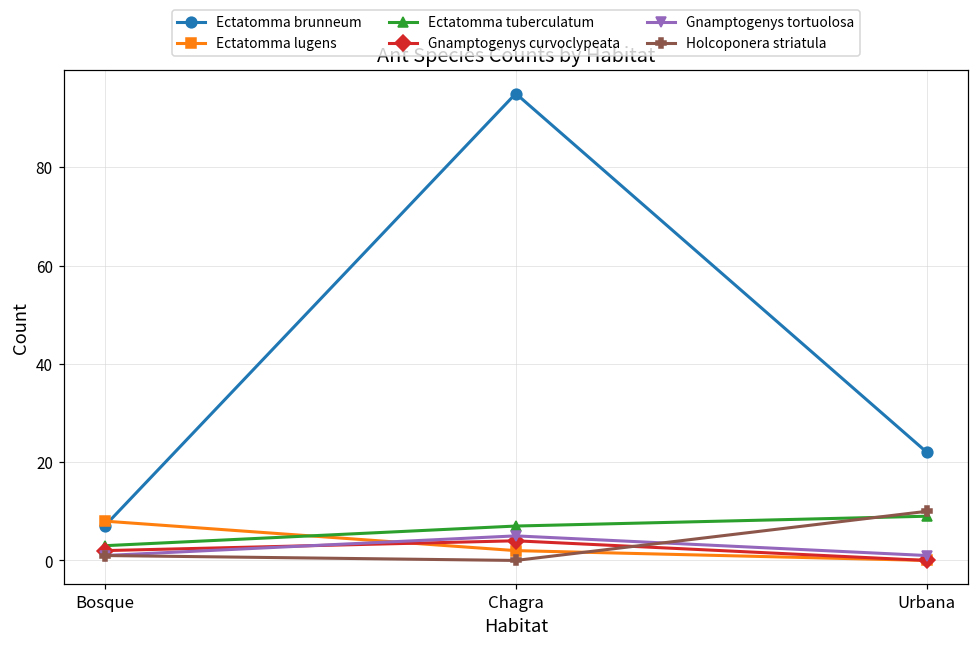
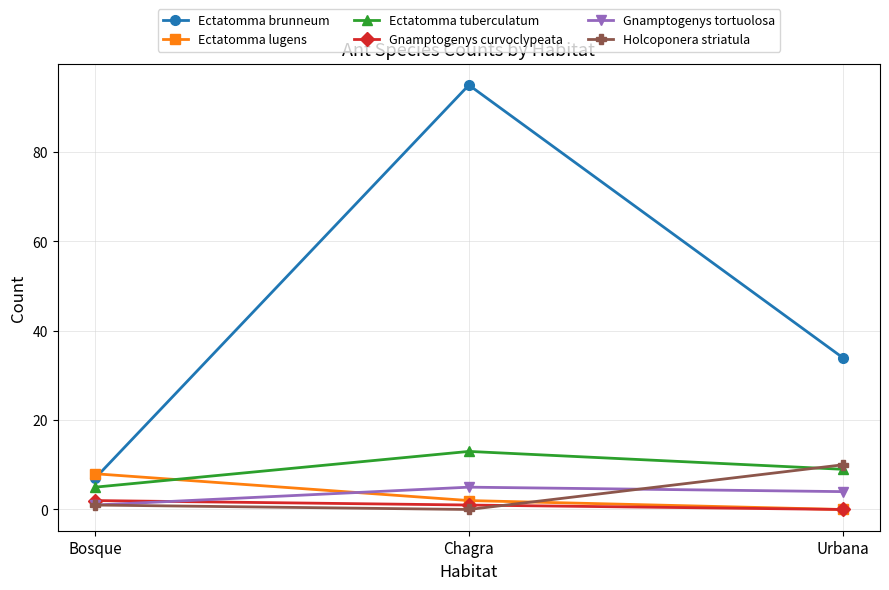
Ectatomma tuberculatum, Bosque: 3 -> 5
Ectatomma tuberculatum, Chagra: 7 -> 13
Gnamptogenys curvoclypeata, Chagra: 4 -> 1
Ectatomma brunneum, Urbana: 22 -> 34
Gnamptogenys tortuolosa, Urbana: 1 -> 4
